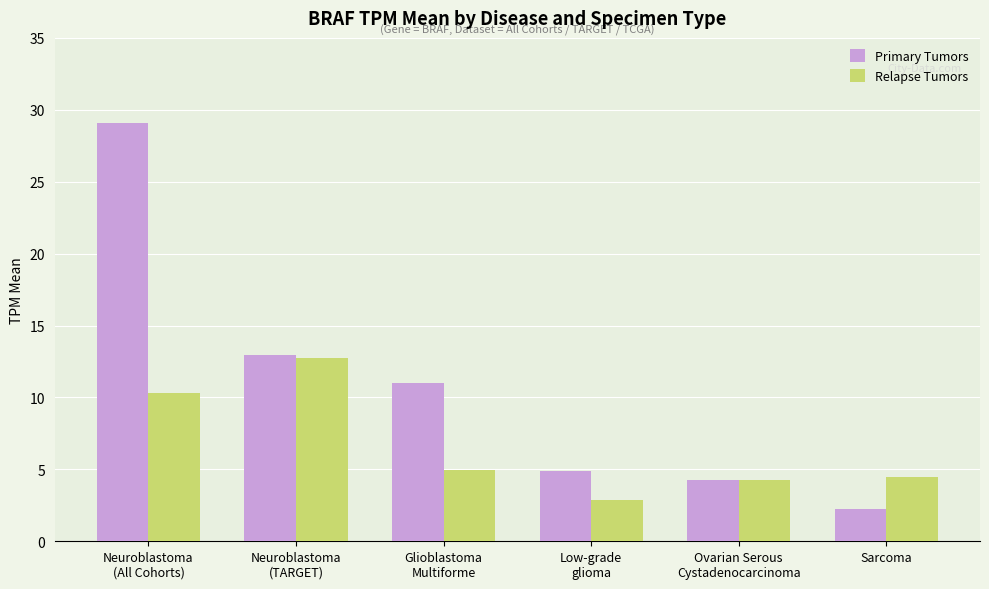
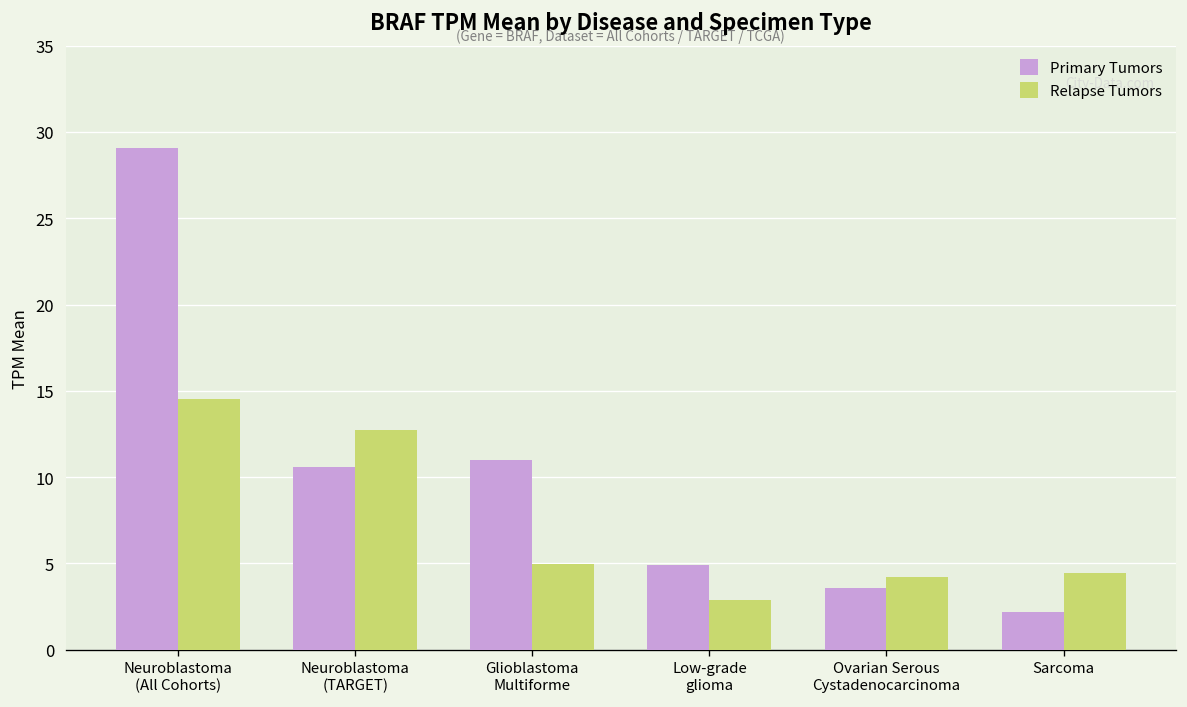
Relapse Tumors, Neuroblastoma (All Cohorts): 10.3 -> 14.5
Primary Tumors, Neuroblastoma (TARGET): 12.9 -> 10.6
Primary Tumors, Ovarian Serous Cystadenocarcinoma: 4.2 -> 3.6
